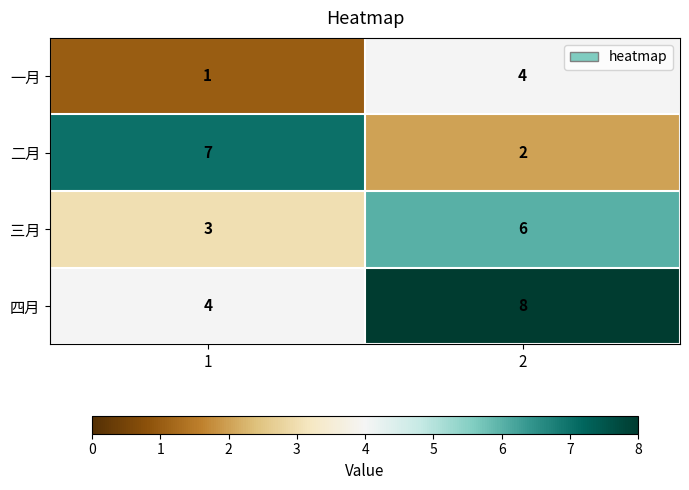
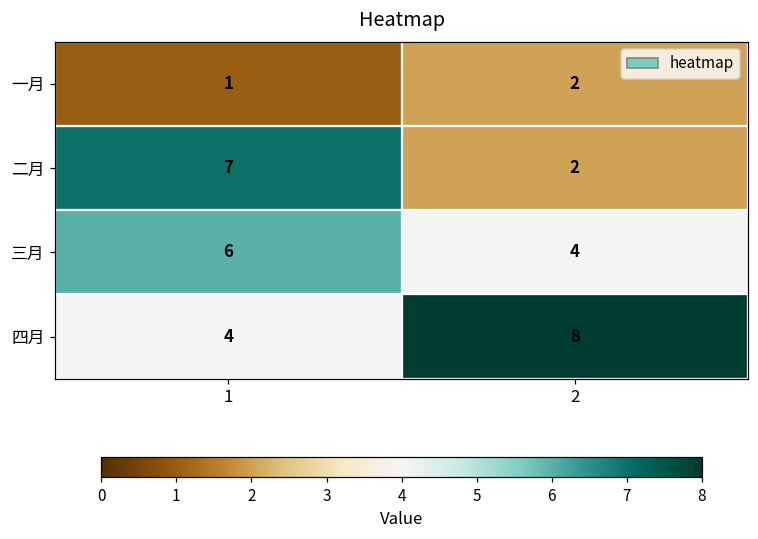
一月, 2: 4 -> 2
三月, 1: 3 -> 6
三月, 2: 6 -> 4
